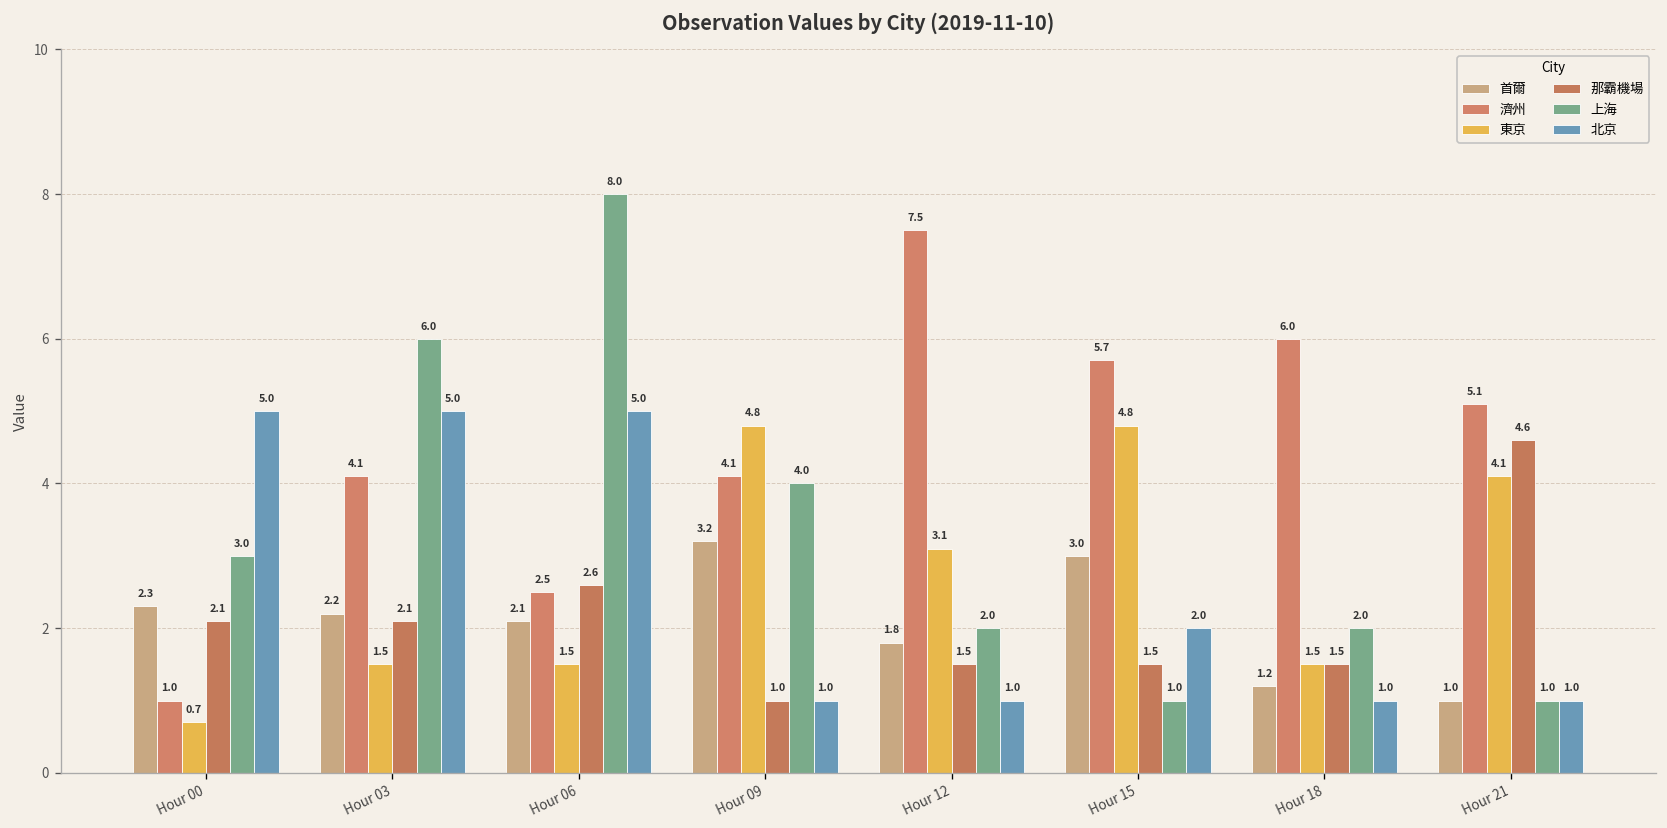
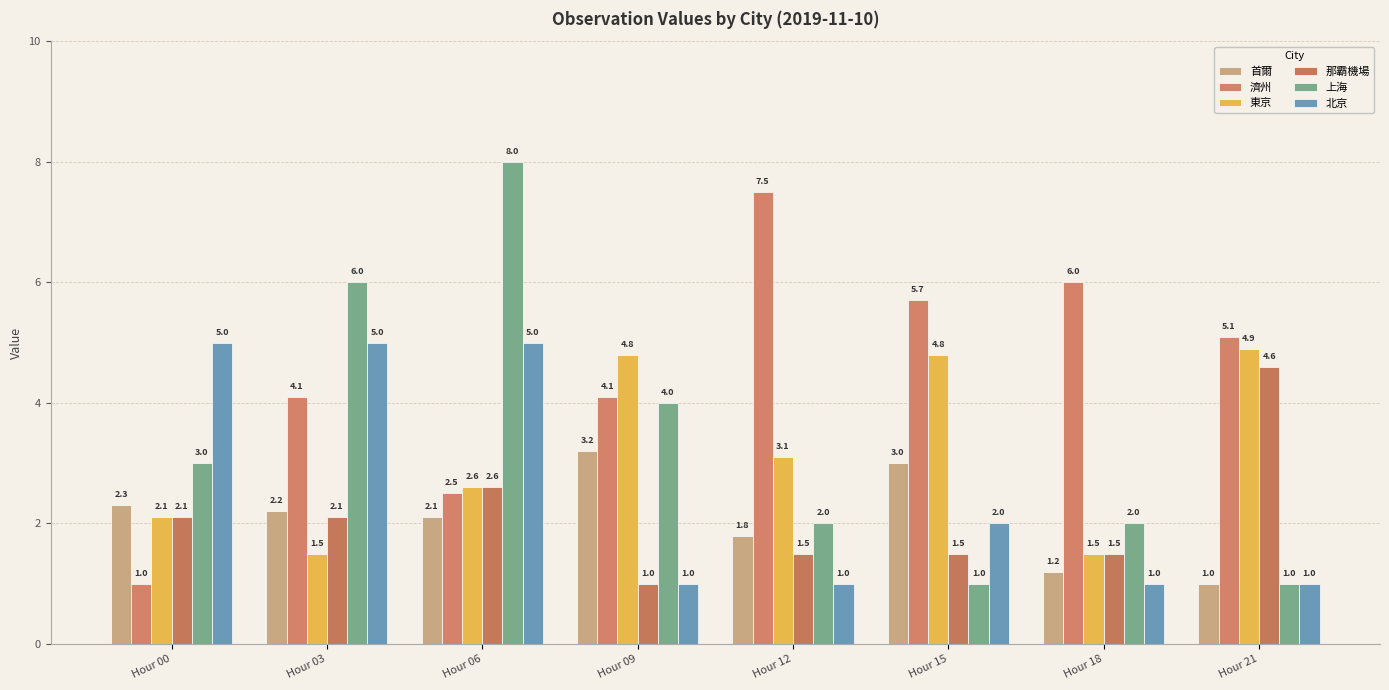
東京, Hour 00: 0.7 -> 2.1
東京, Hour 06: 1.5 -> 2.6
東京, Hour 21: 4.1 -> 4.9
